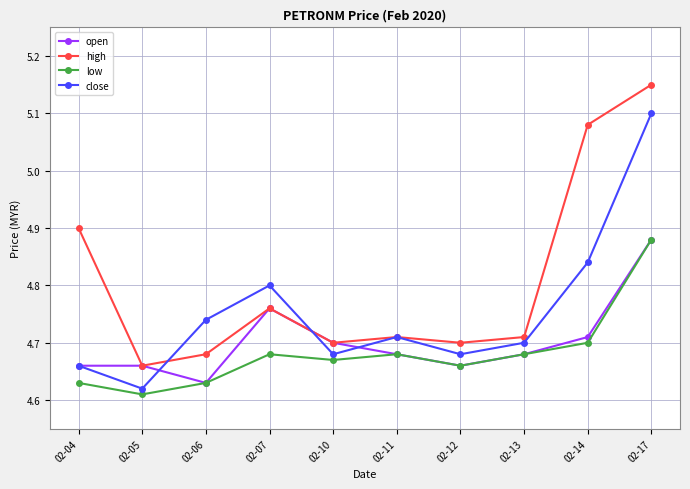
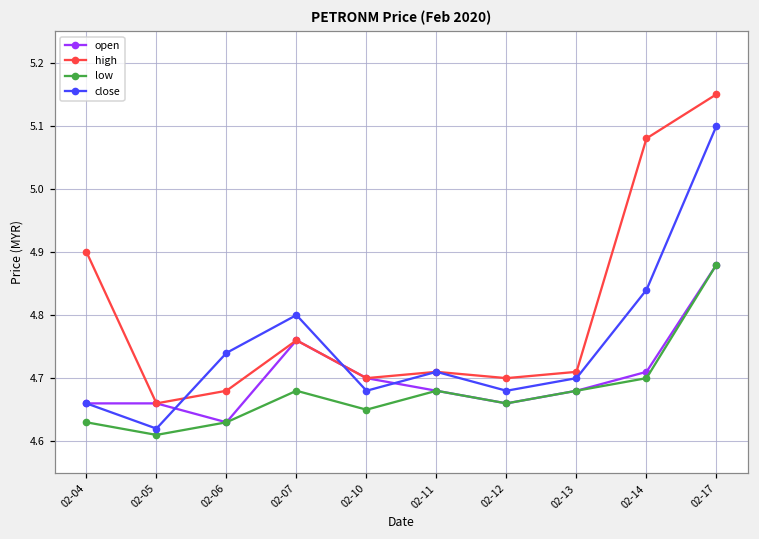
low, 02-10: 4.67 -> 4.65
